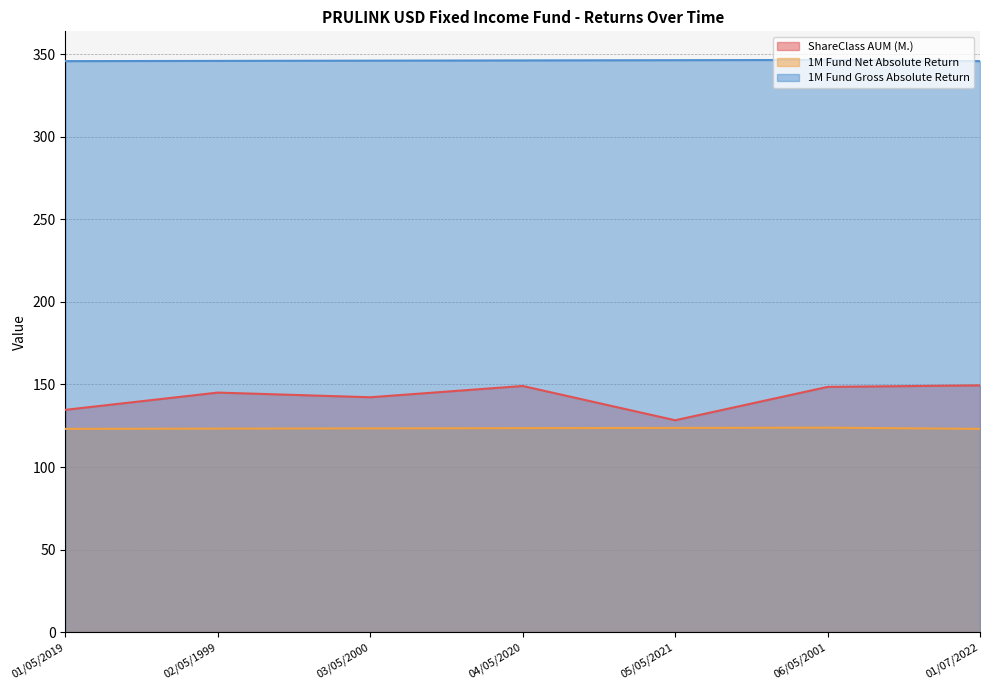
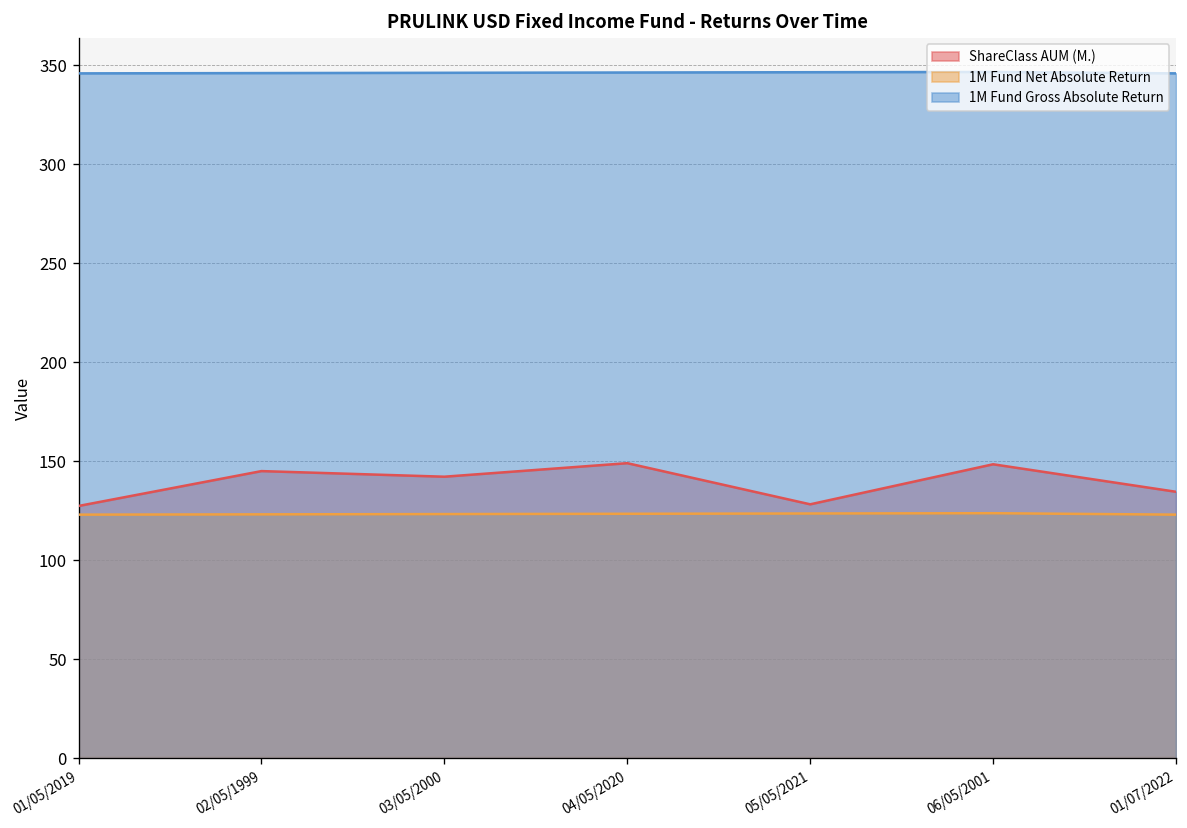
ShareClass AUM (M.), 01/05/2019: 135 -> 127
ShareClass AUM (M.), 01/07/2022: 149 -> 135
